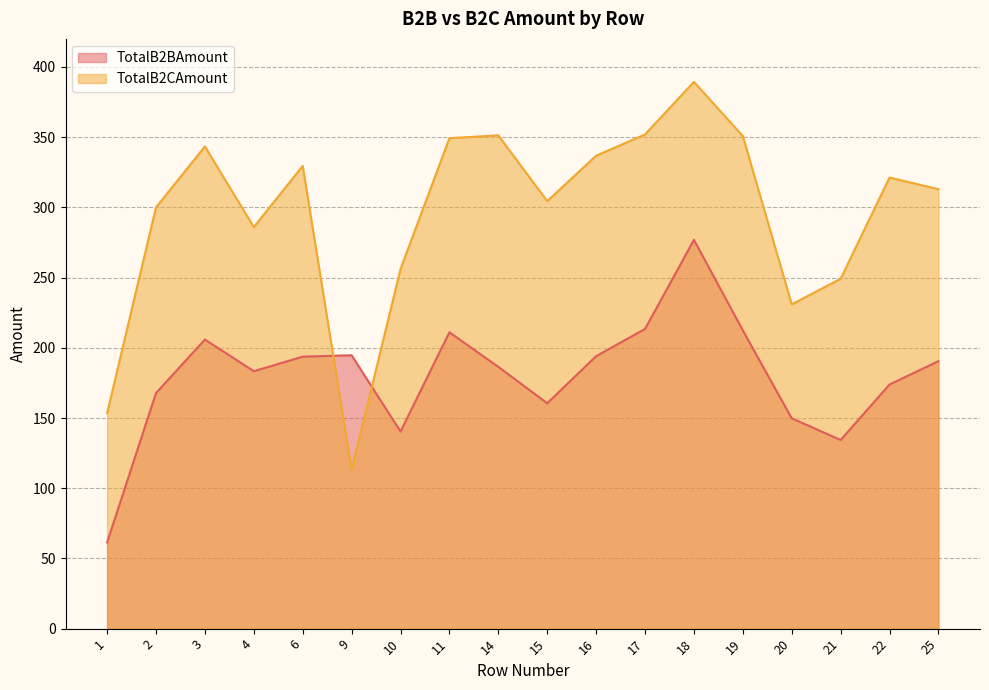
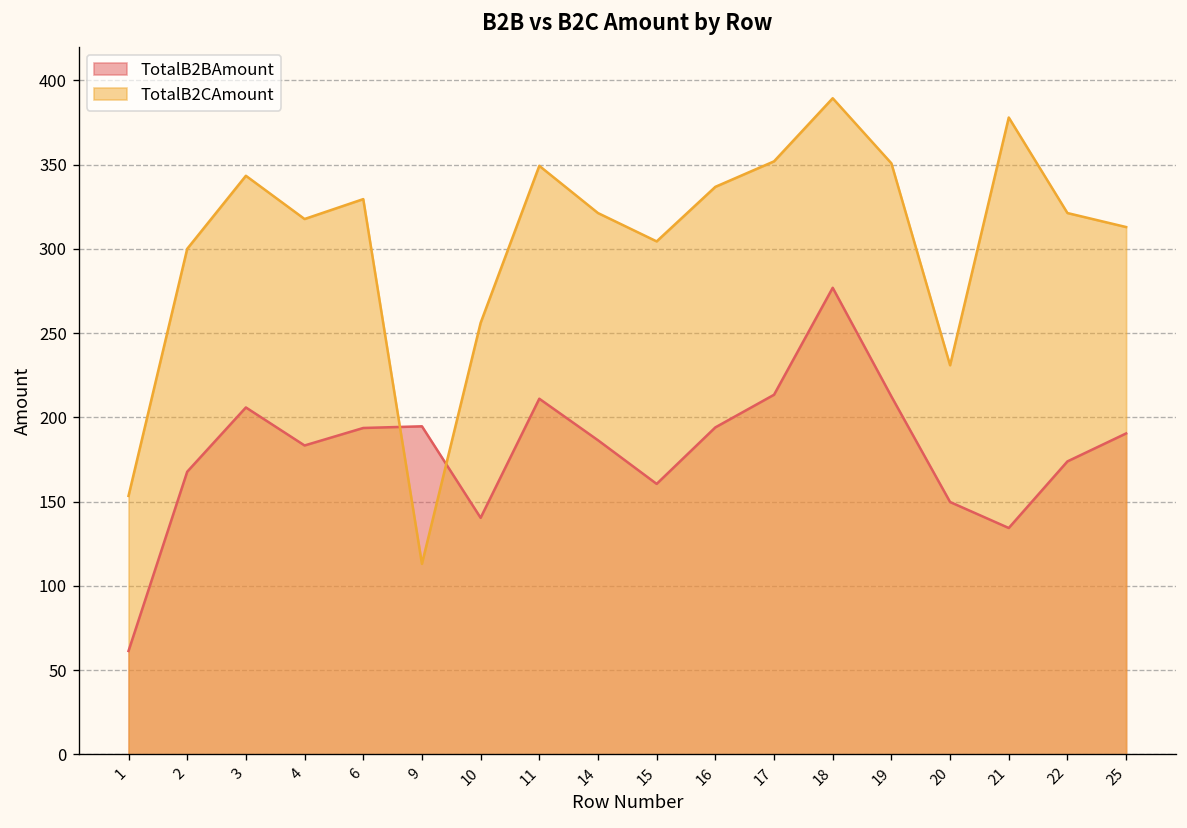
TotalB2CAmount, 4: 286 -> 318
TotalB2CAmount, 14: 351 -> 321
TotalB2CAmount, 21: 249 -> 378
